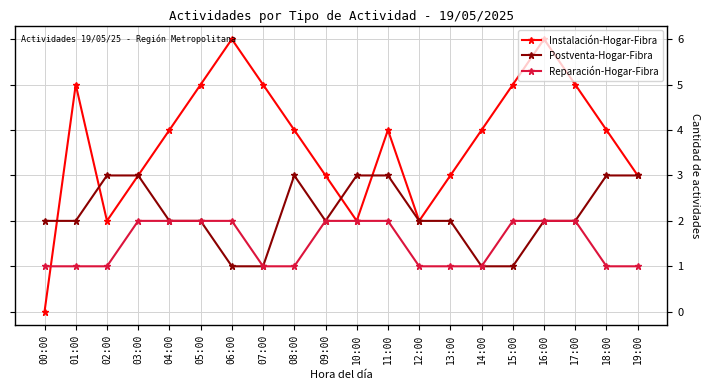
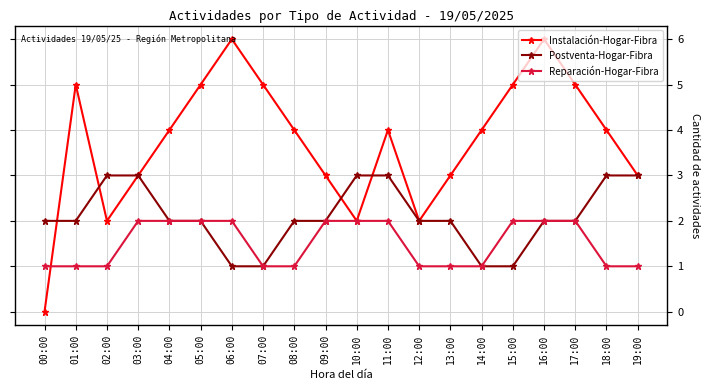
Postventa-Hogar-Fibra, 08:00: 3 -> 2
